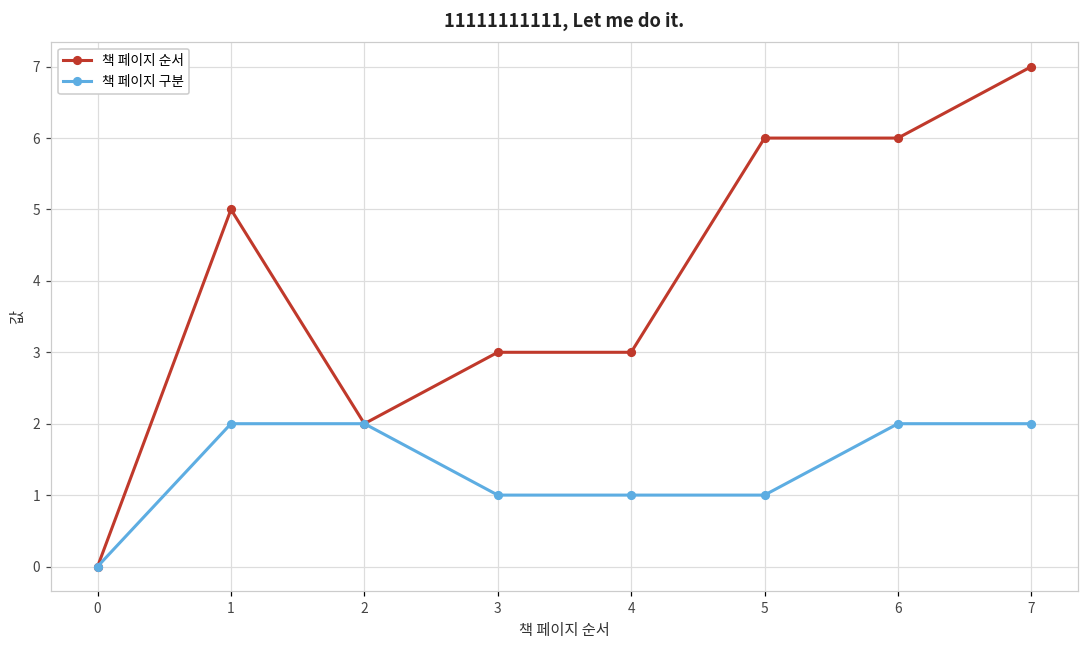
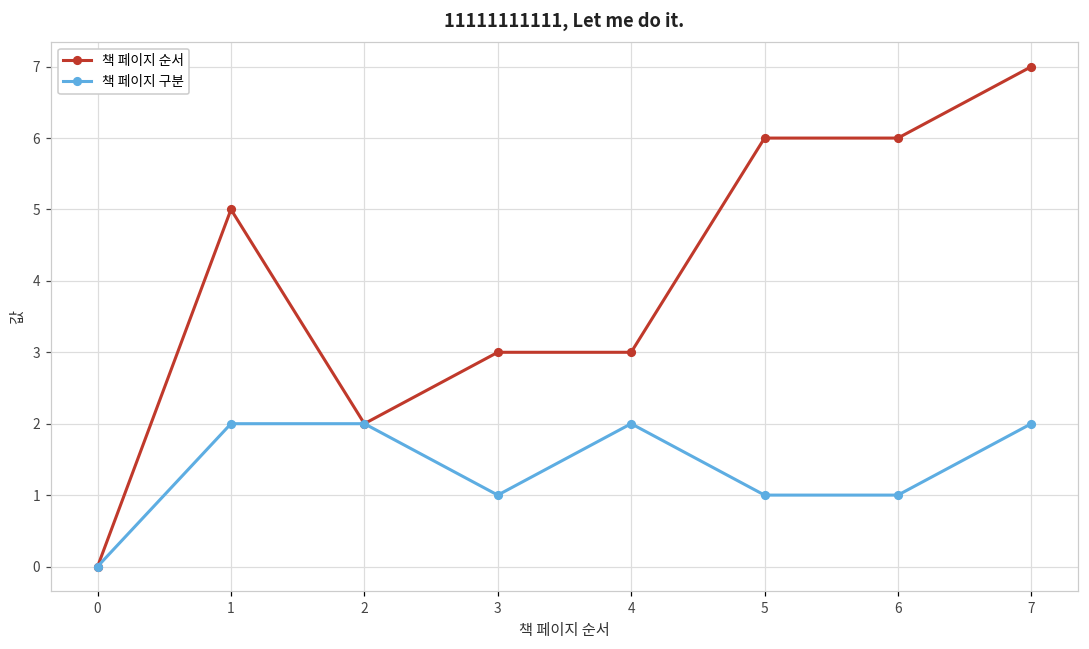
책 페이지 구분, 4: 1 -> 2
책 페이지 구분, 6: 2 -> 1
